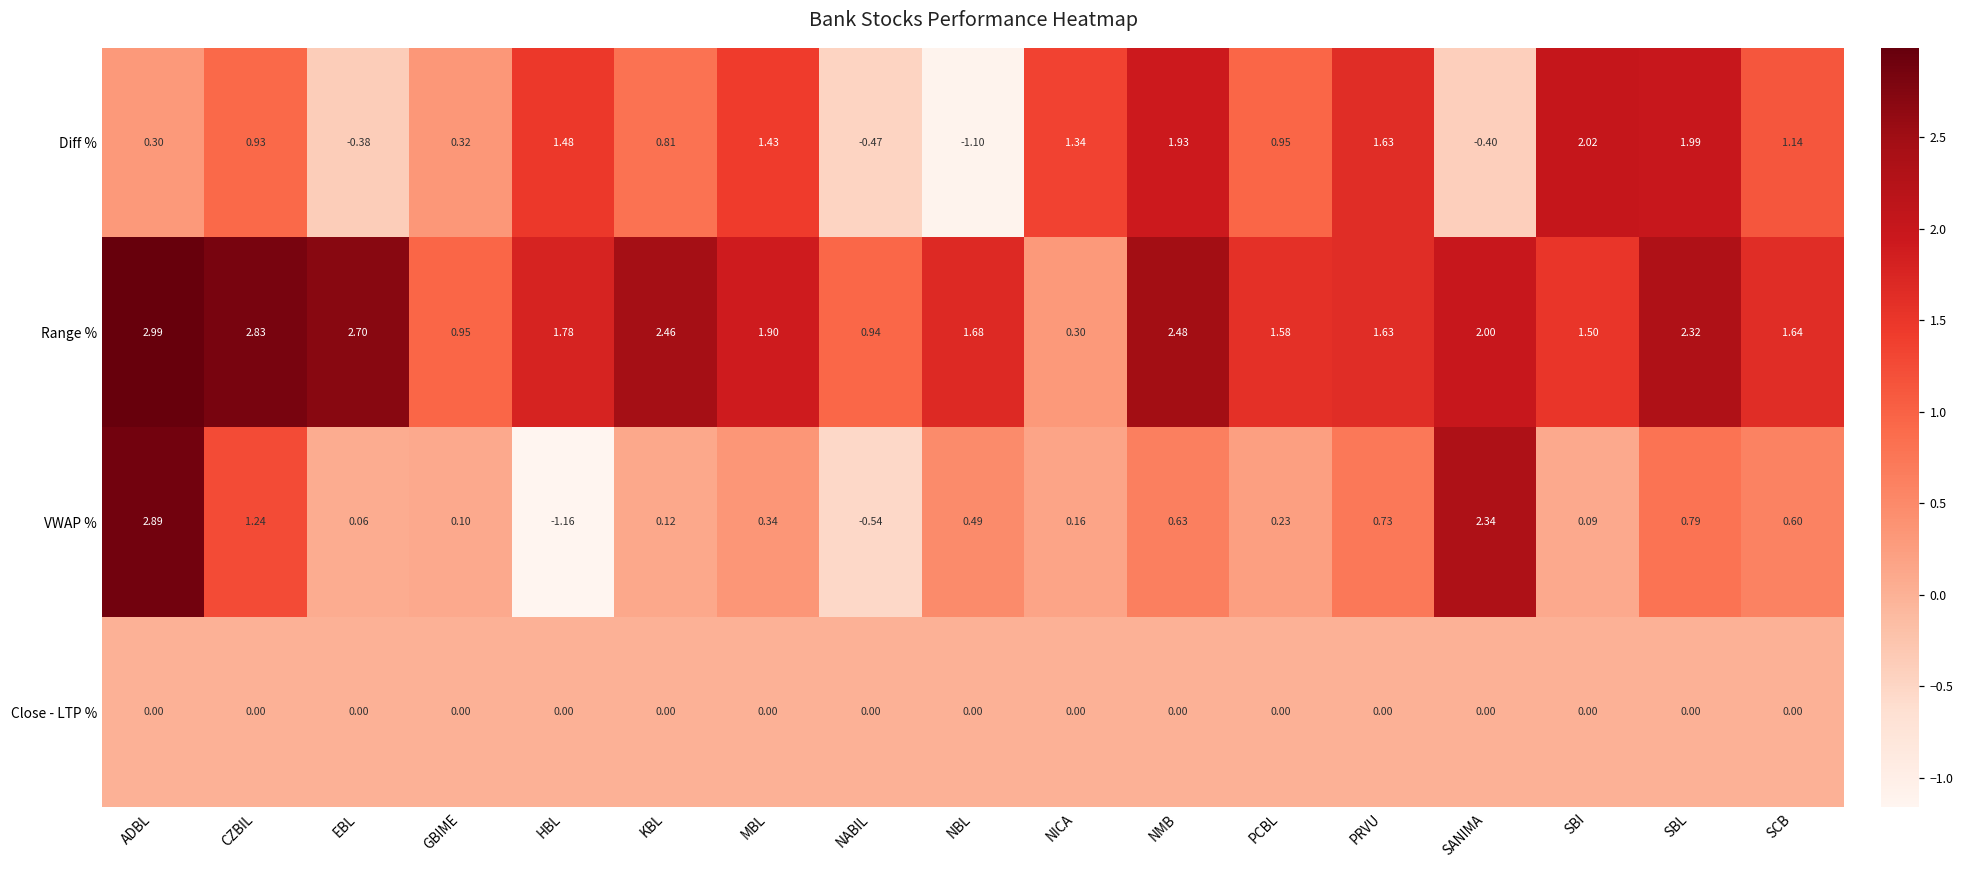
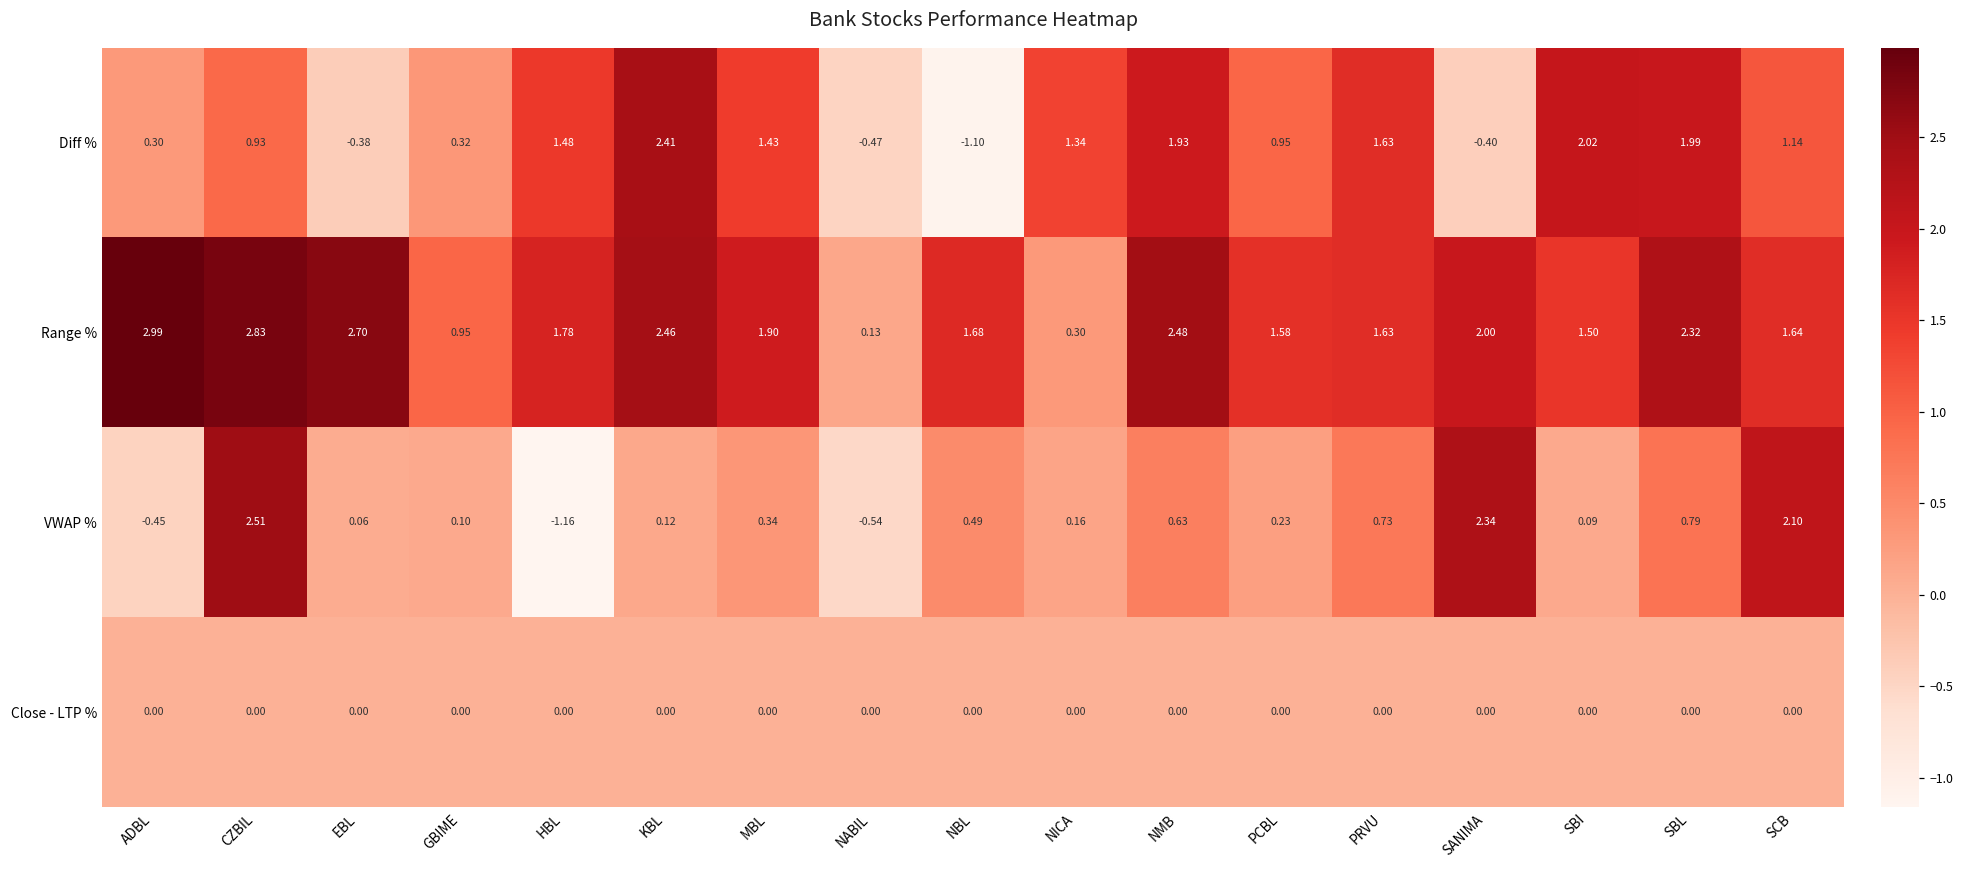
Diff %, KBL: 0.81 -> 2.41
Range %, NABIL: 0.94 -> 0.13
VWAP %, ADBL: 2.89 -> -0.45
VWAP %, CZBIL: 1.24 -> 2.51
VWAP %, SCB: 0.60 -> 2.10
